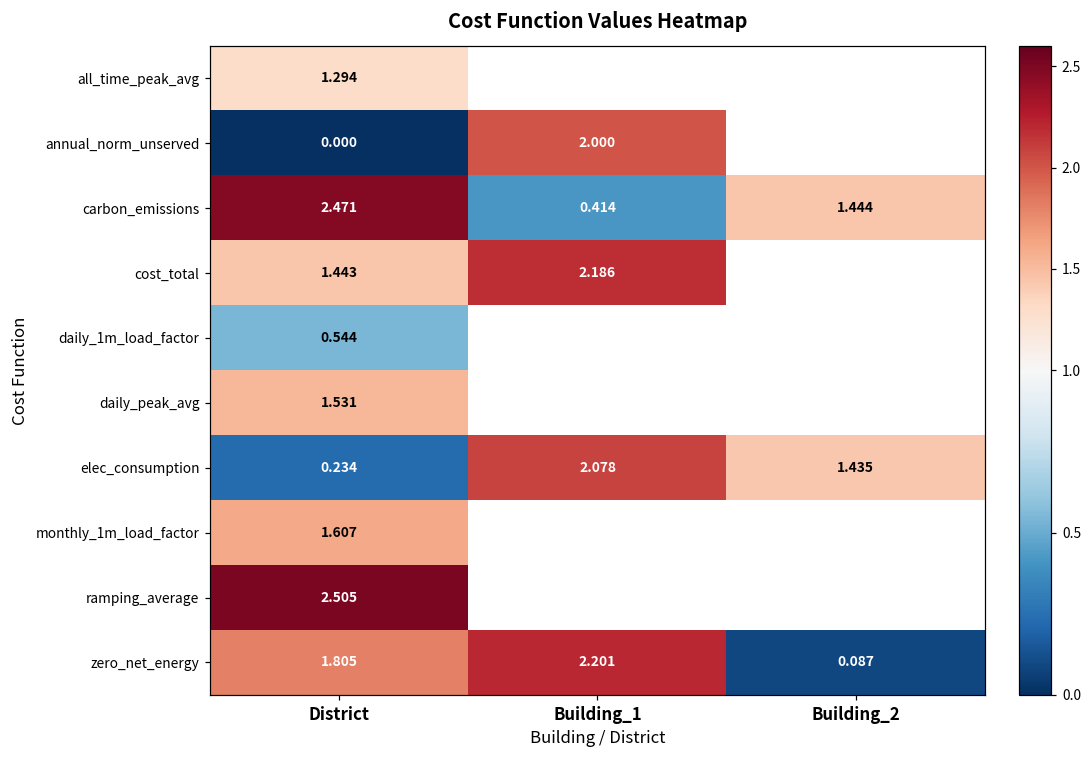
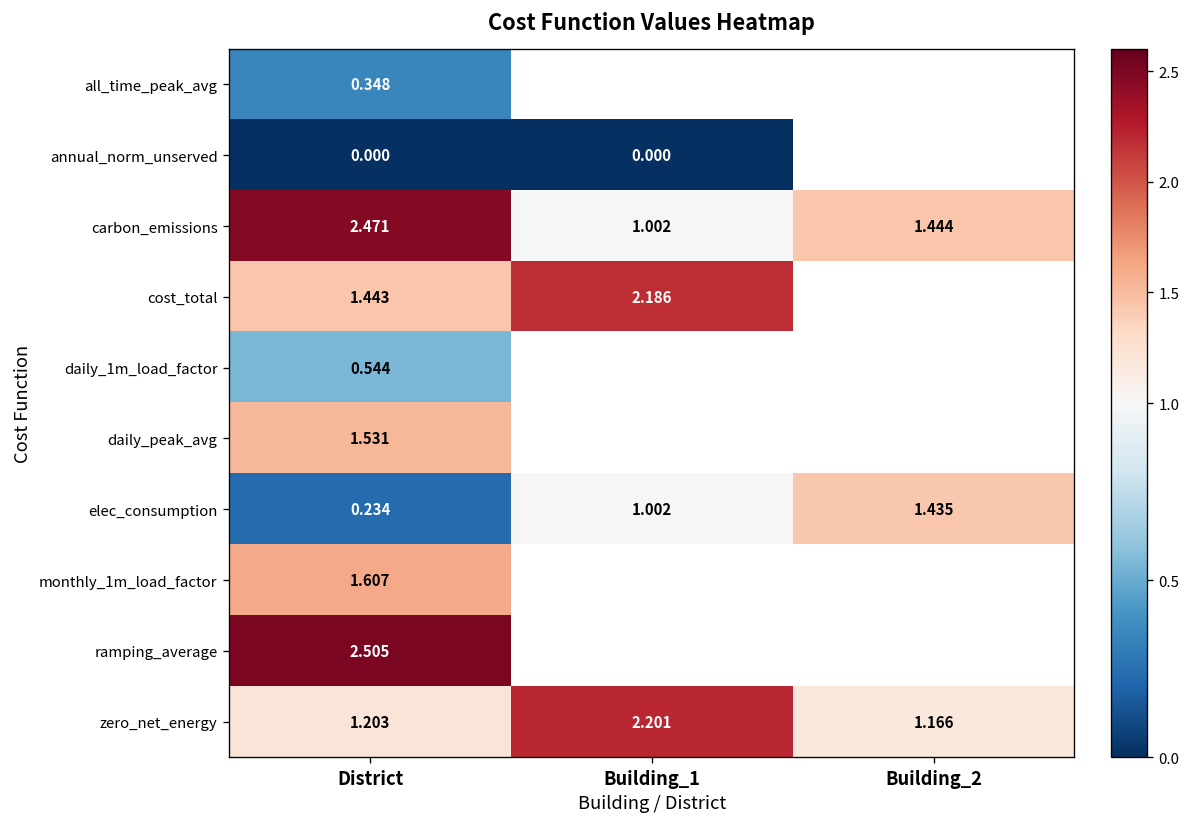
all_time_peak_avg, District: 1.294 -> 0.348
annual_norm_unserved, Building_1: 2.000 -> 0.000
carbon_emissions, Building_1: 0.414 -> 1.002
elec_consumption, Building_1: 2.078 -> 1.002
zero_net_energy, District: 1.805 -> 1.203
zero_net_energy, Building_2: 0.087 -> 1.166
